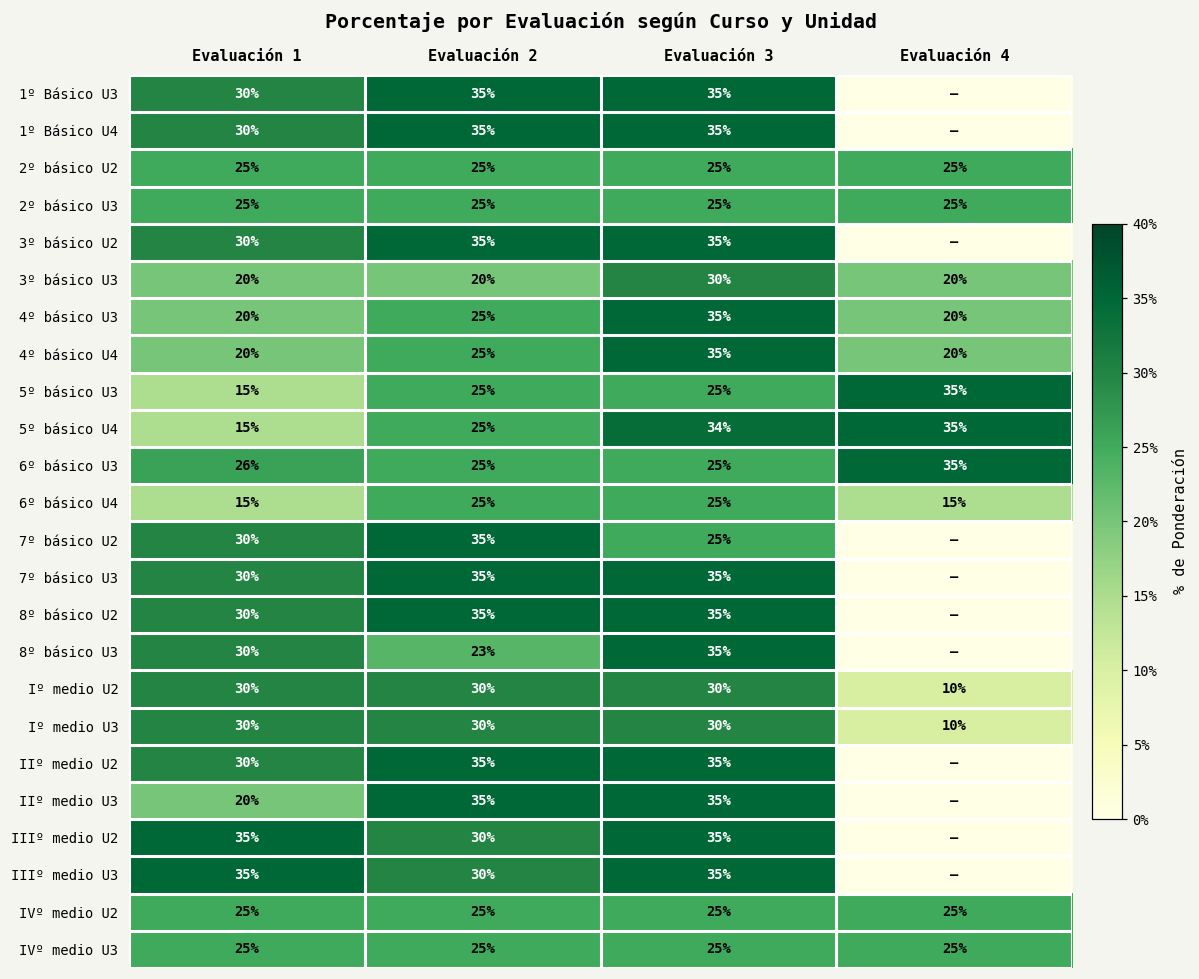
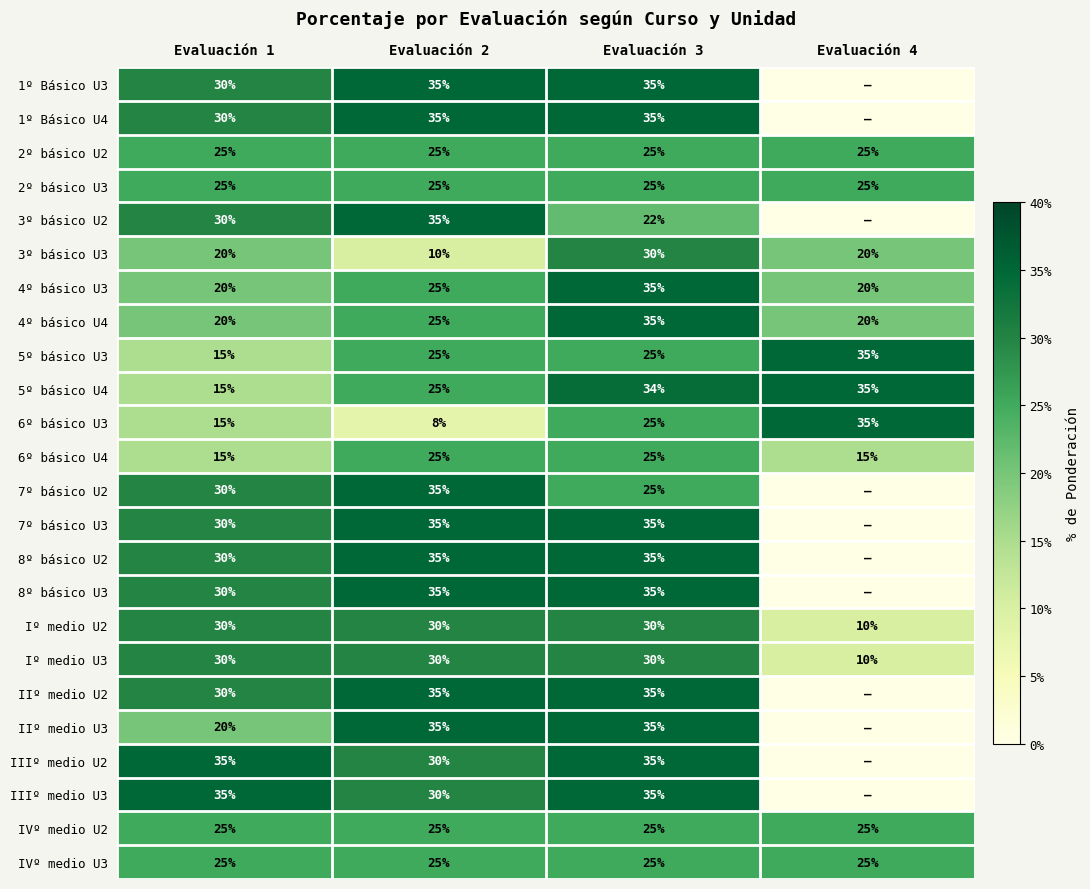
3º básico U2, Evaluación 3: 35% -> 22%
3º básico U3, Evaluación 2: 20% -> 10%
6º básico U3, Evaluación 1: 26% -> 15%
6º básico U3, Evaluación 2: 25% -> 8%
8º básico U3, Evaluación 2: 23% -> 35%
